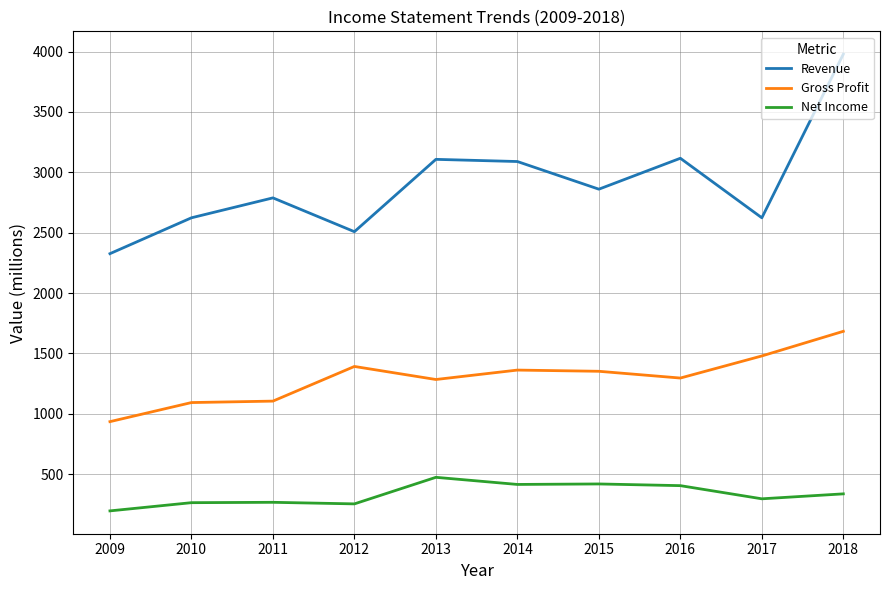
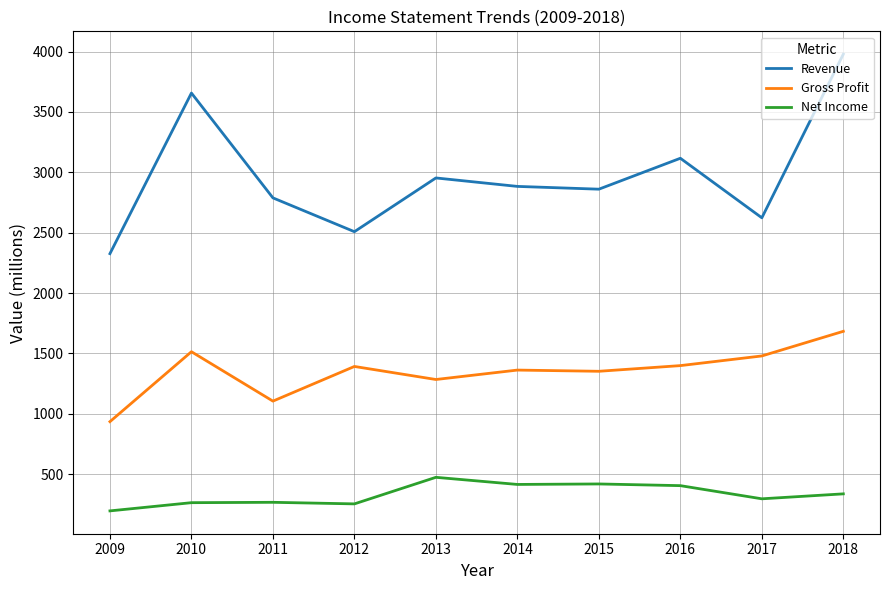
Revenue, 2010: 2620 -> 3660
Gross Profit, 2010: 1090 -> 1510
Revenue, 2013: 3110 -> 2950
Revenue, 2014: 3090 -> 2880
Gross Profit, 2016: 1300 -> 1400
